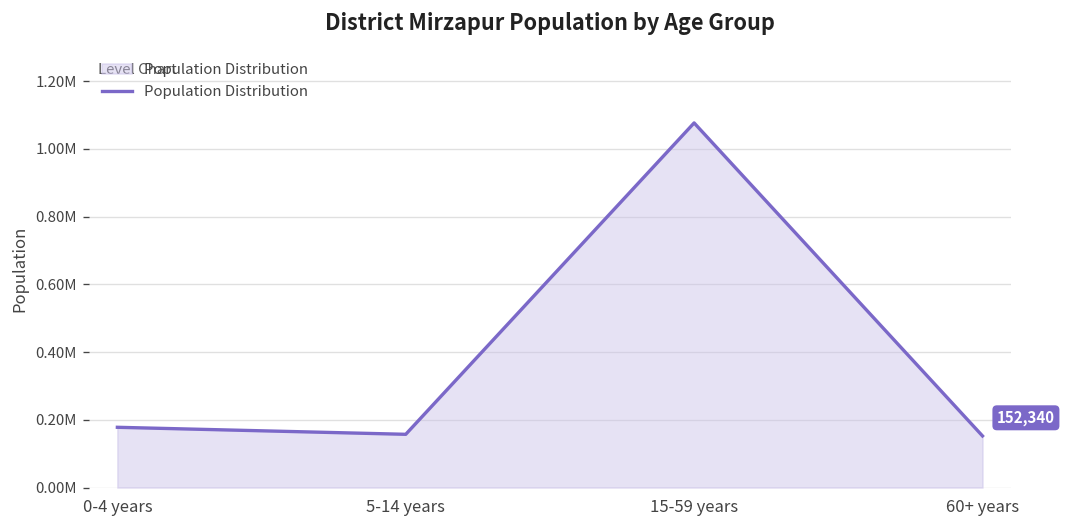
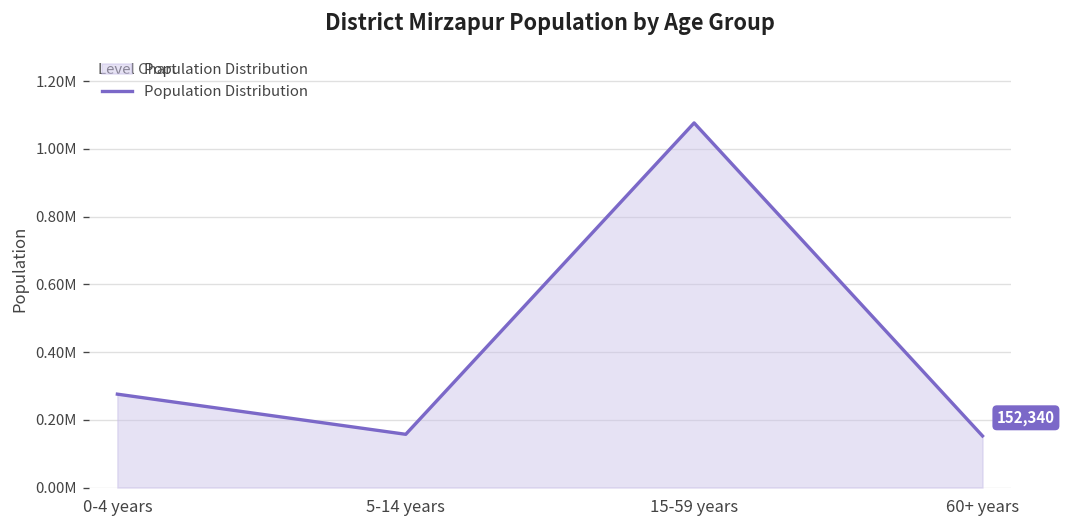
0-4 years: 180000 -> 280000
